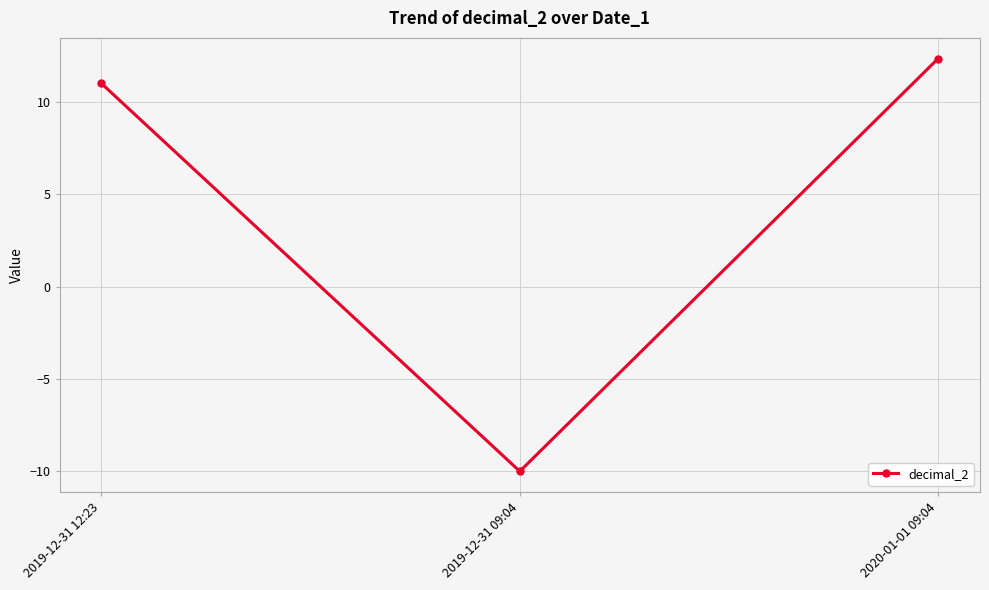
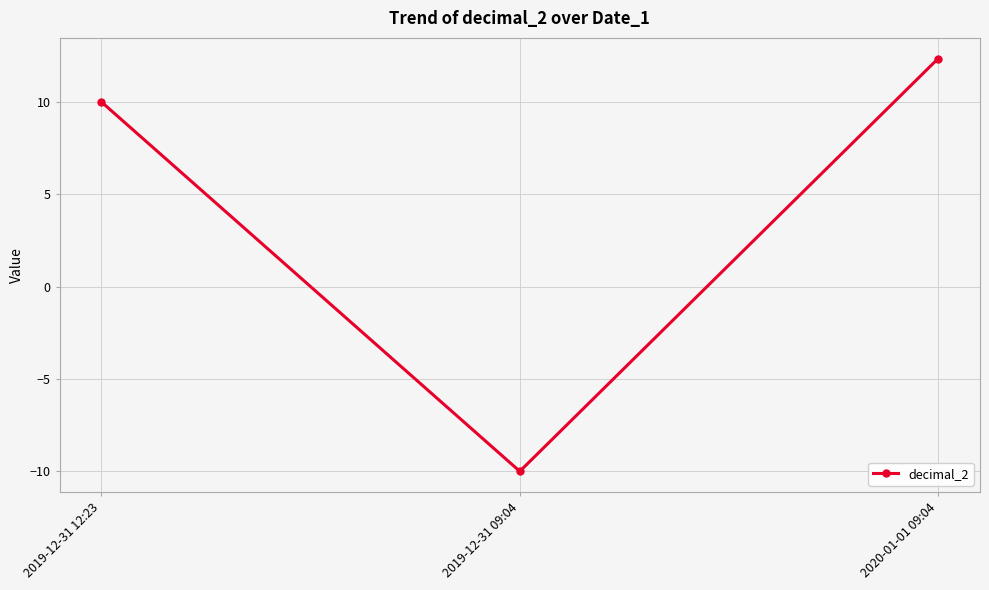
2019-12-31 12:23: 11 -> 10
